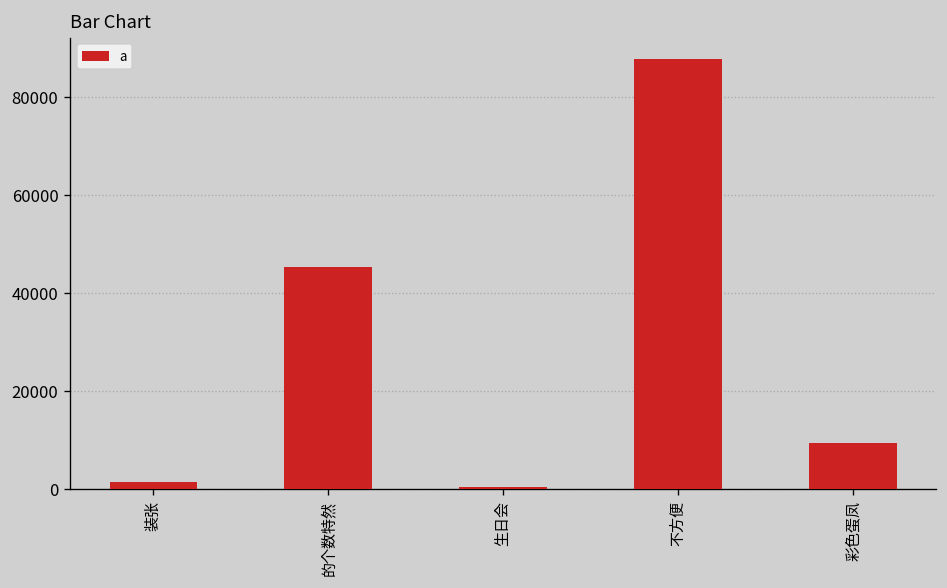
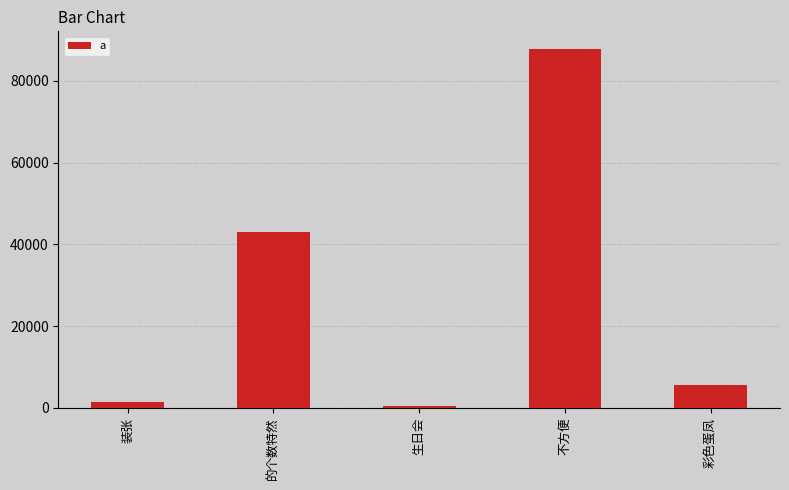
的个数特然: 45000 -> 43000
彩色蛋凤: 9000 -> 6000
